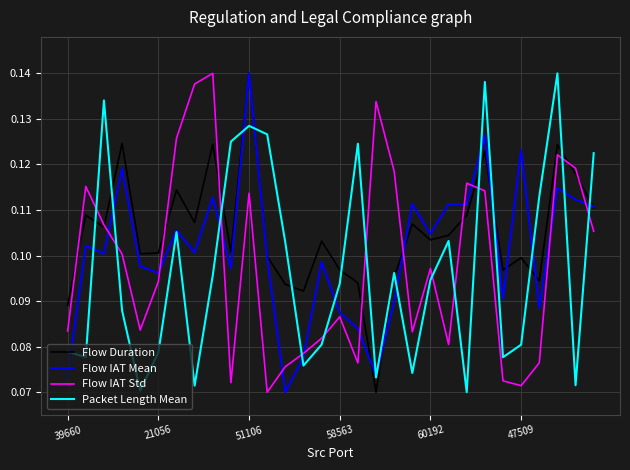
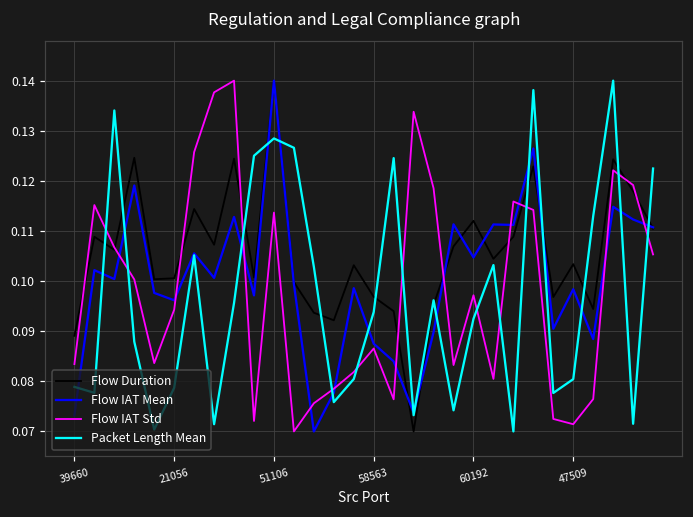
Flow Duration, 60192: 0.103 -> 0.112
Packet Length Mean, 60192: 0.095 -> 0.092
Flow Duration, 47509: 0.100 -> 0.103
Flow IAT Mean, 47509: 0.123 -> 0.098
